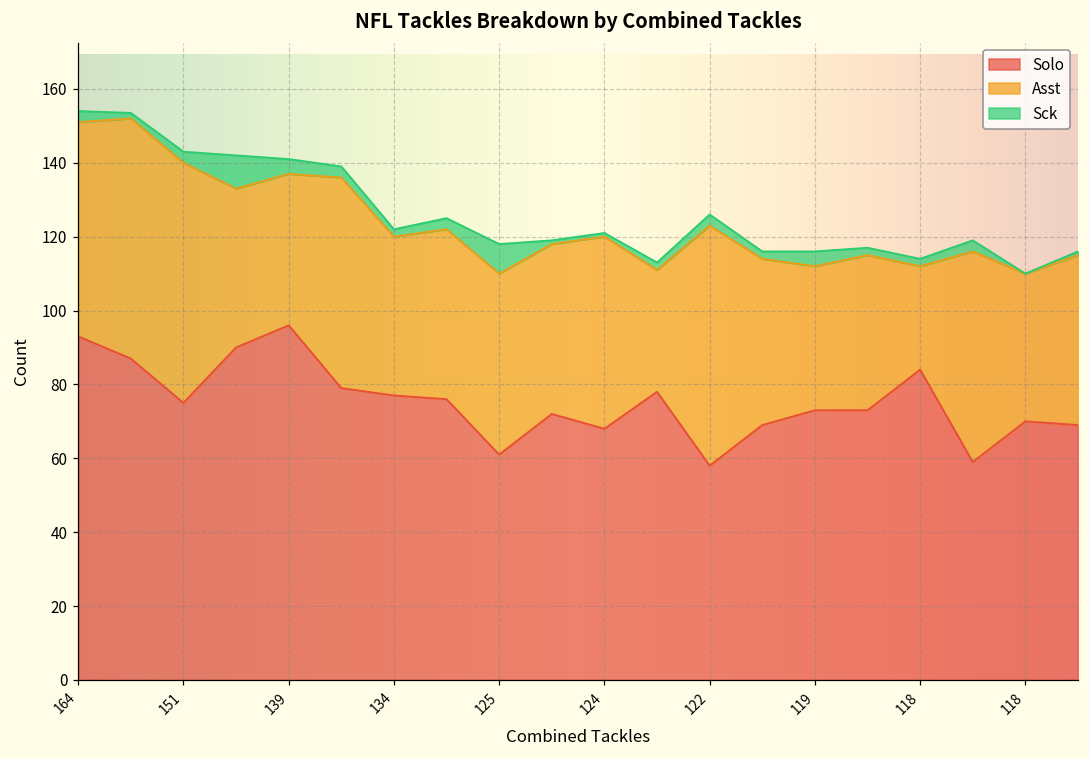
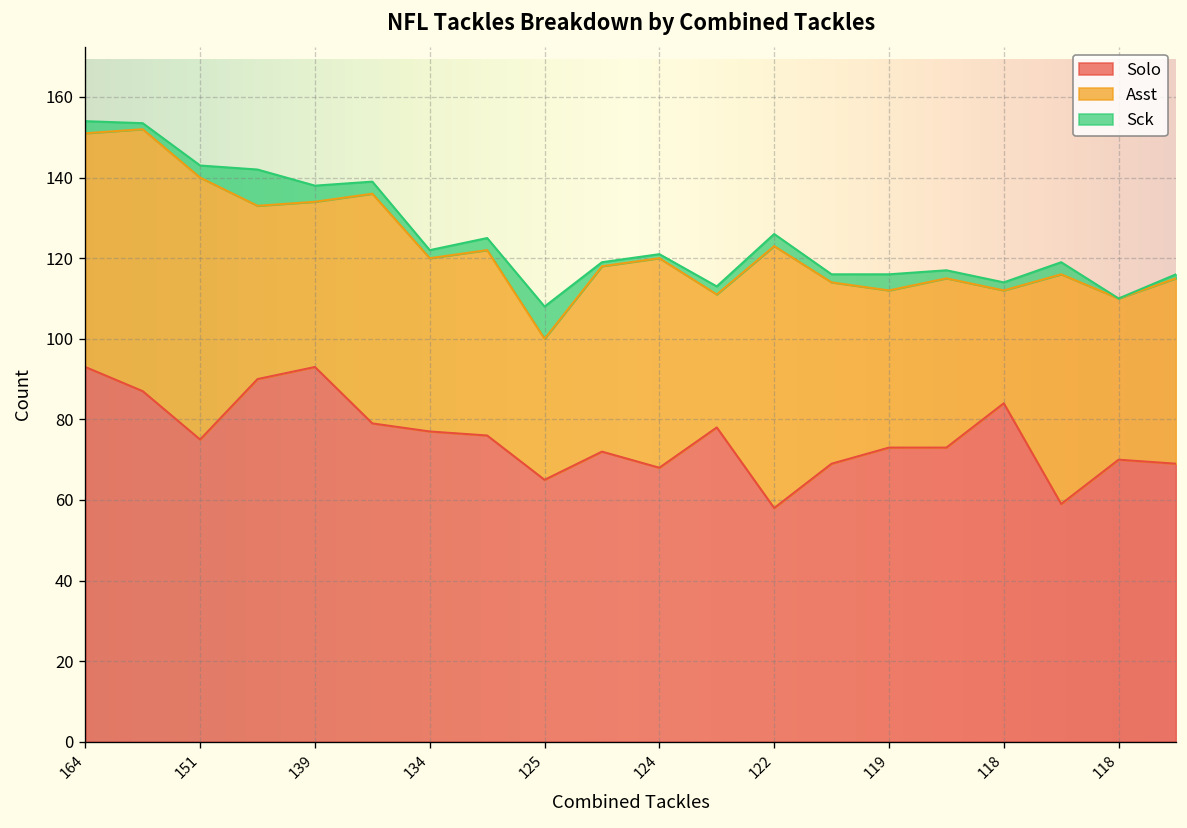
Solo, 139: 96 -> 93
Solo, 125: 61 -> 65
Asst, 125: 49 -> 35
